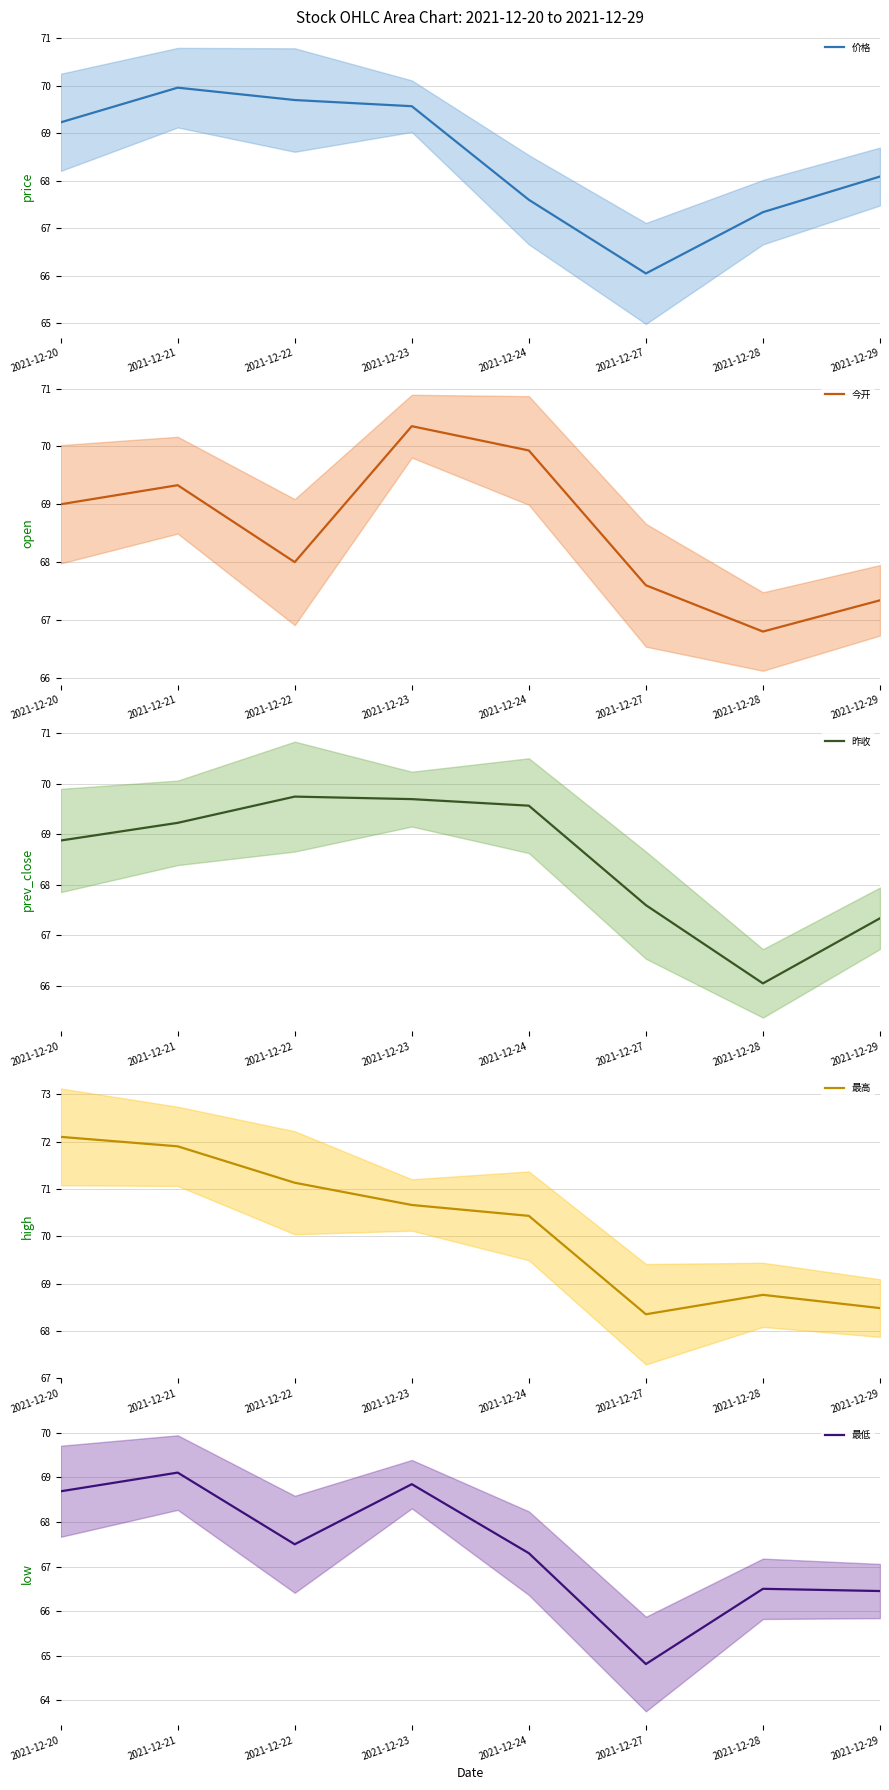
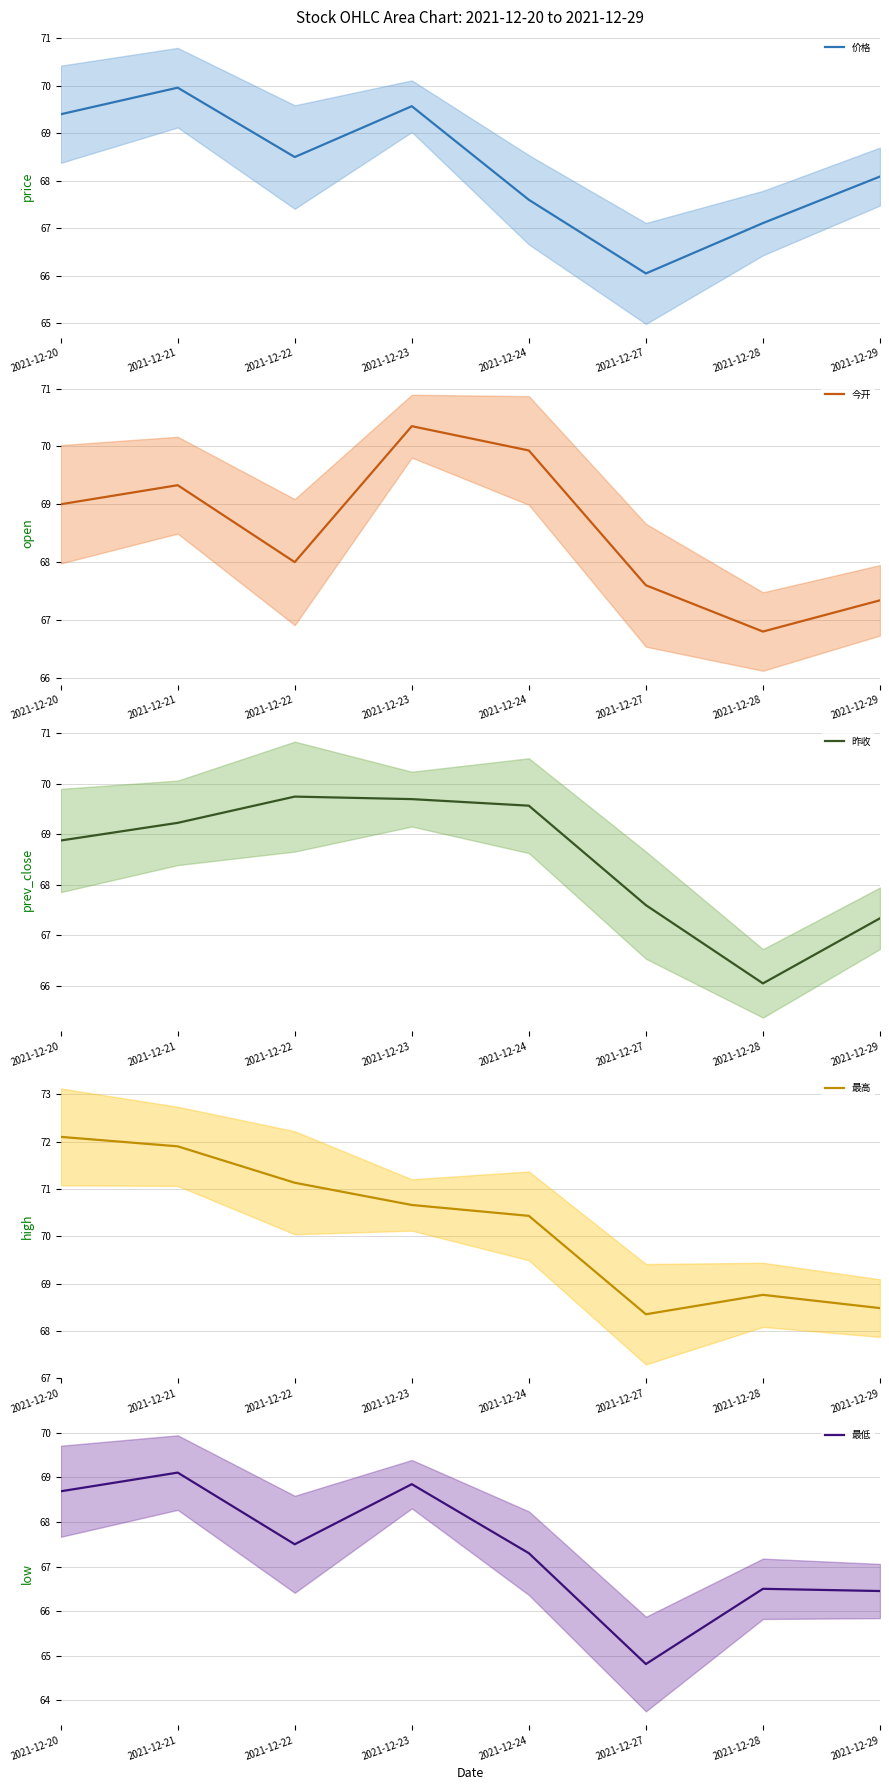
Stock OHLC Area Chart: 2021-12-20 to 2021-12-29, 价格, 2021-12-20: 69.2 -> 69.4
Stock OHLC Area Chart: 2021-12-20 to 2021-12-29, 价格, 2021-12-22: 69.7 -> 68.5
Stock OHLC Area Chart: 2021-12-20 to 2021-12-29, 价格, 2021-12-28: 67.3 -> 67.1
